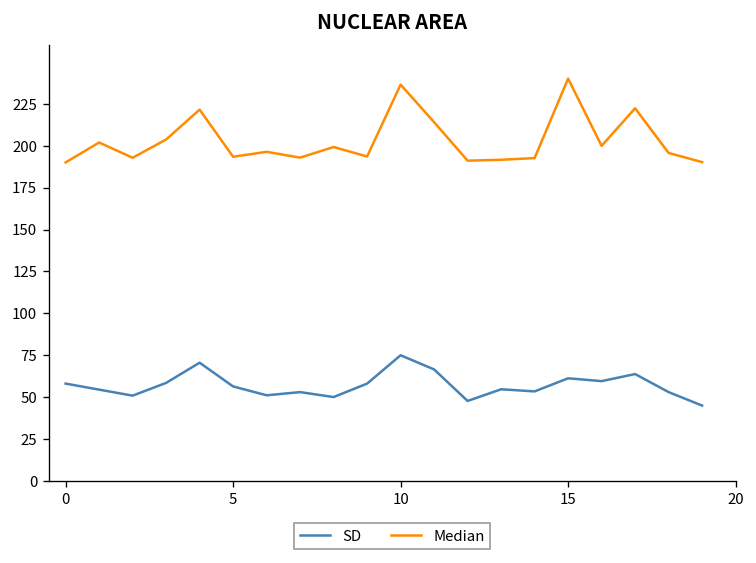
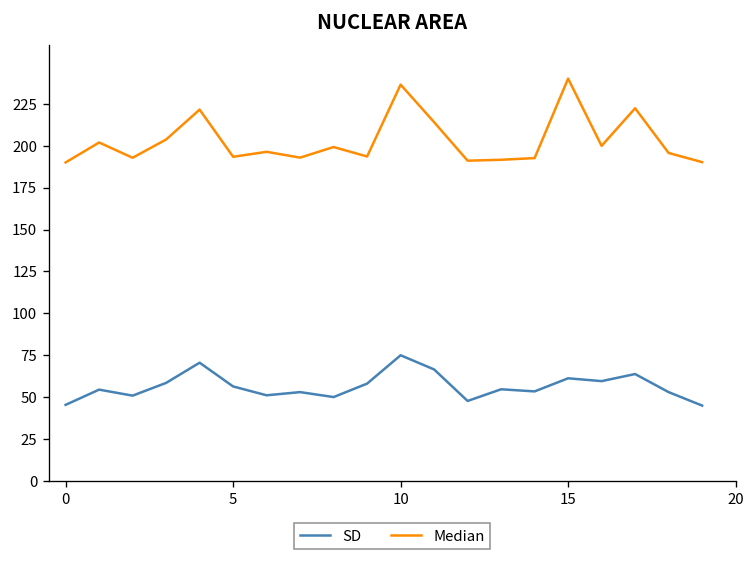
SD, 0: 58 -> 45
